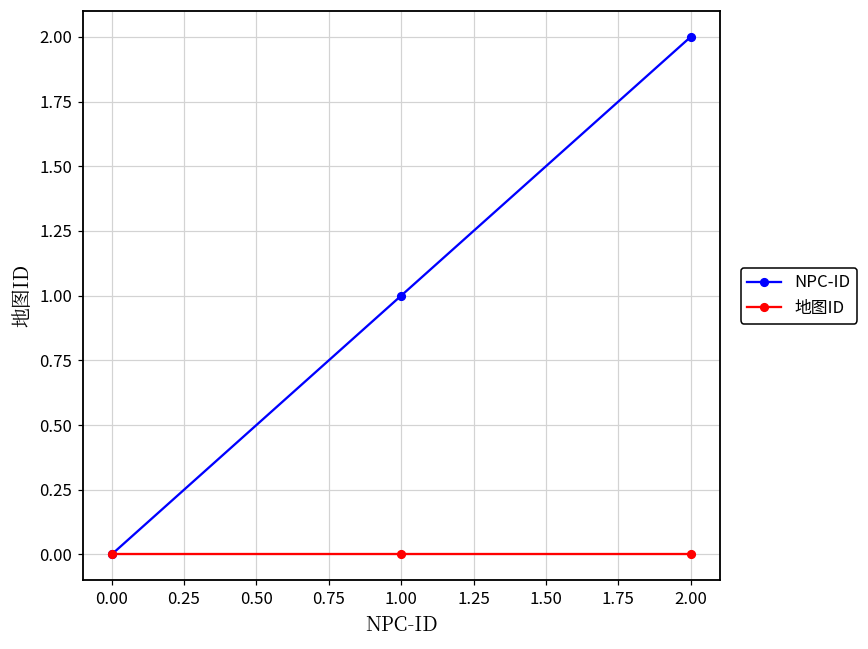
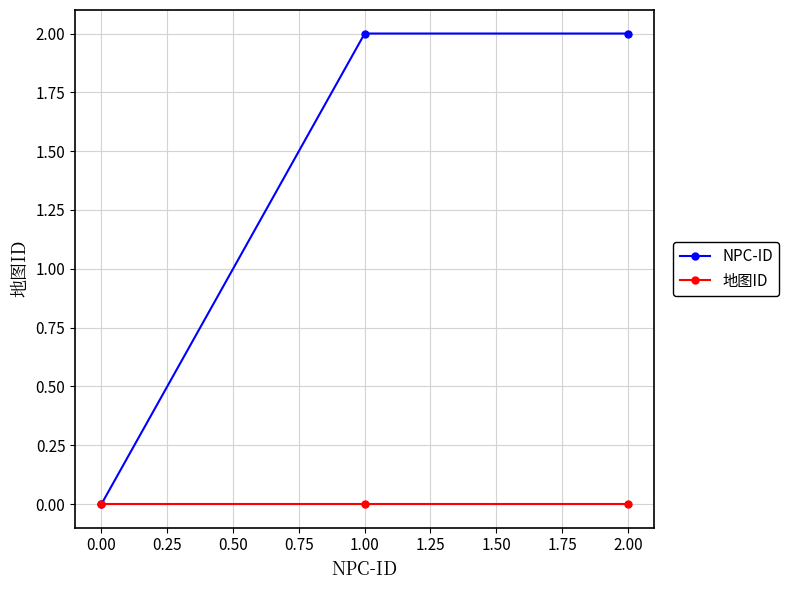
NPC-ID, 1.00: 1 -> 2
